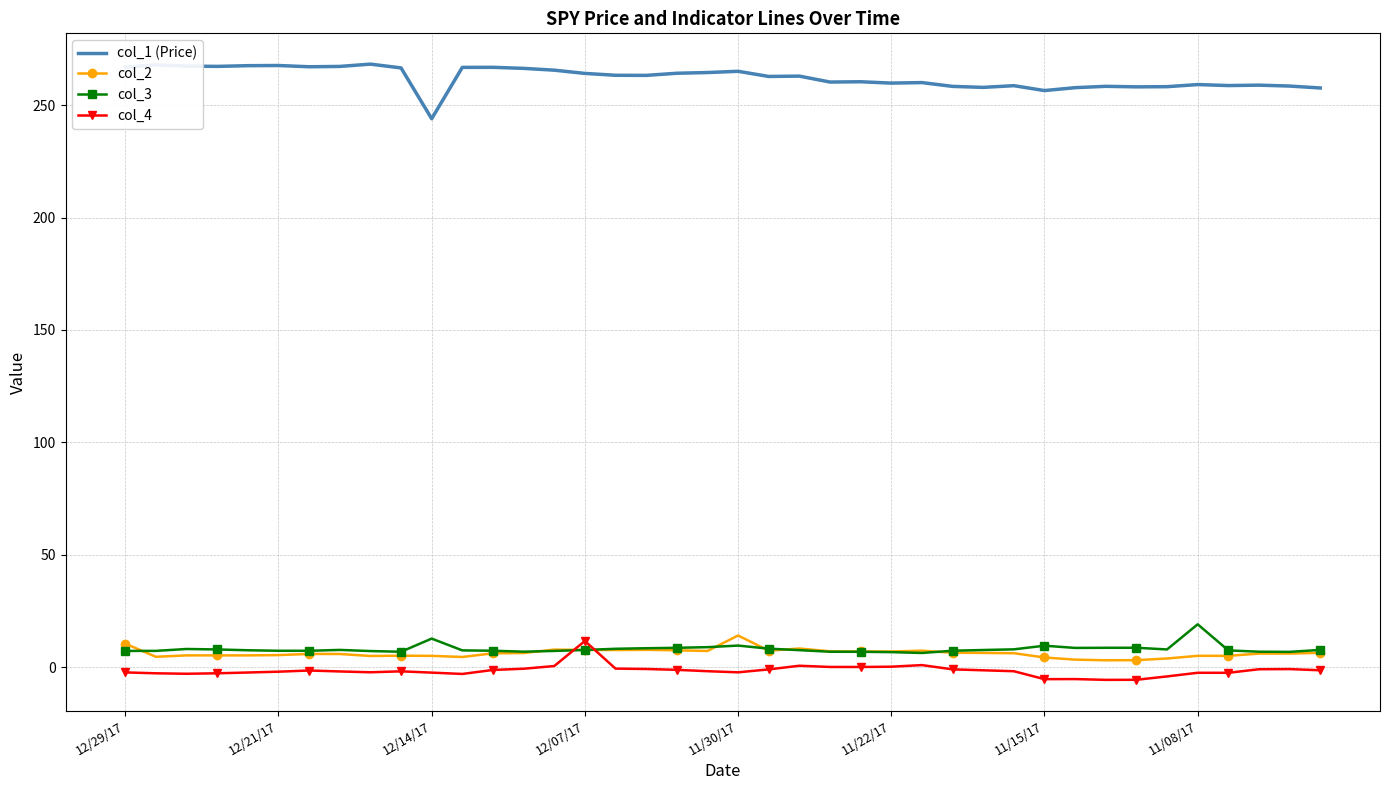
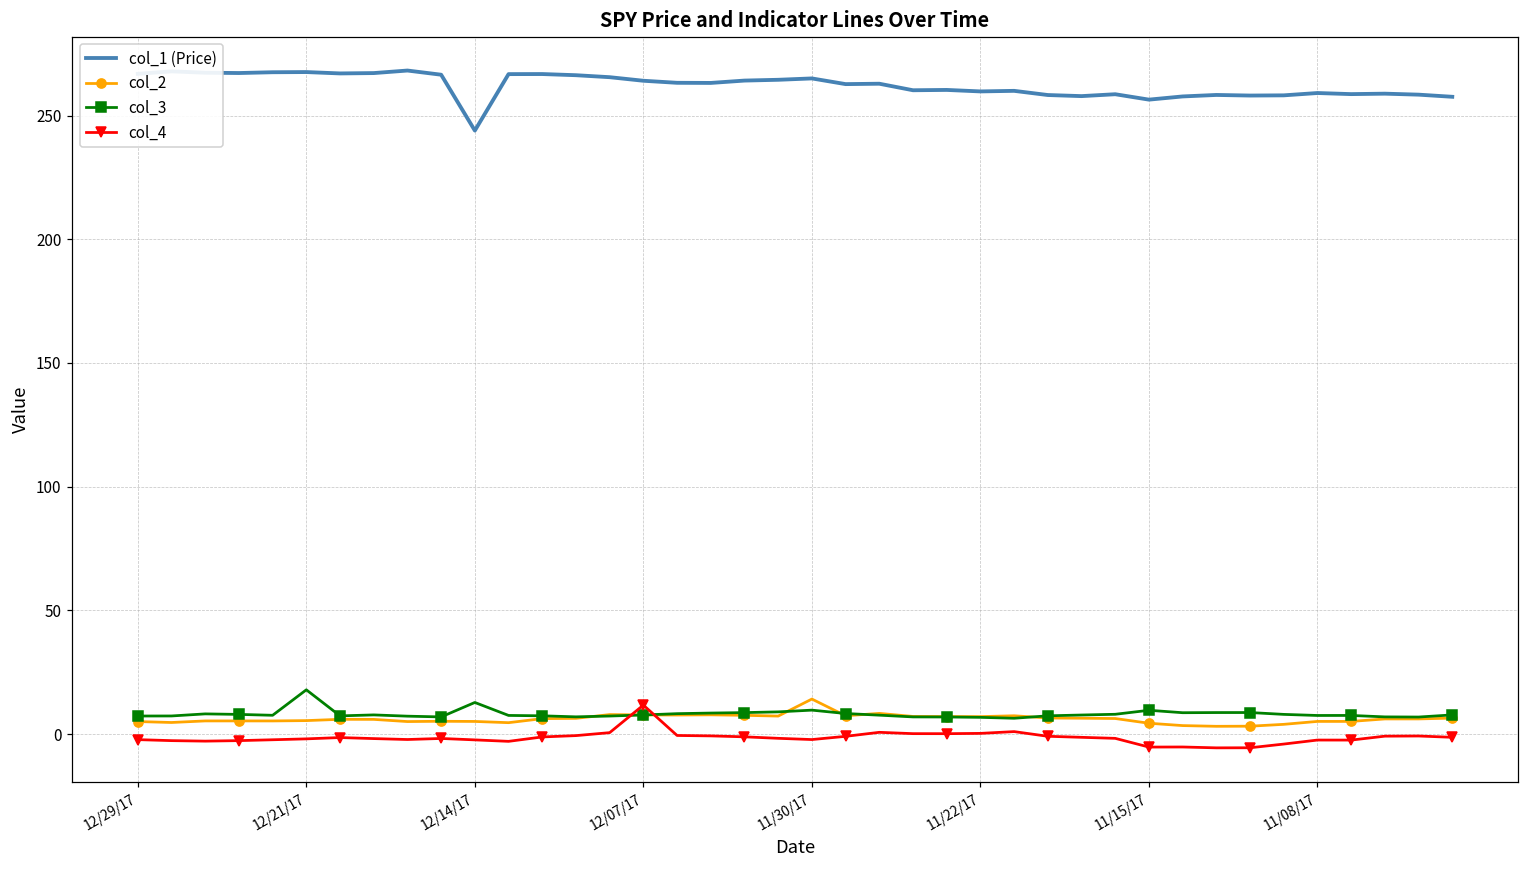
col_2, 12/29/17: 11 -> 5
col_3, 12/21/17: 7 -> 18
col_3, 11/08/17: 19 -> 8
